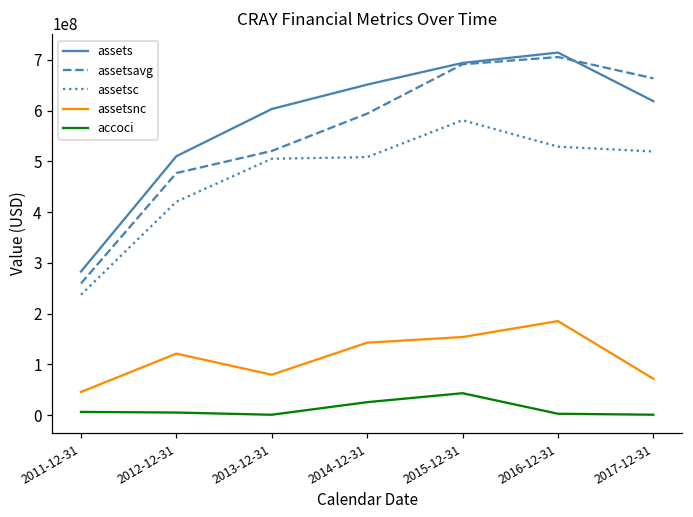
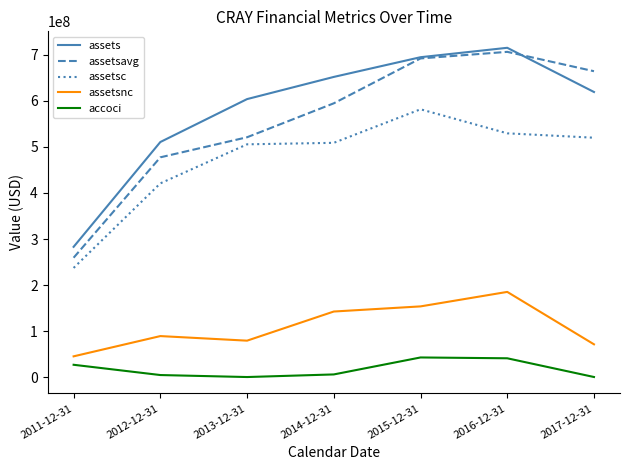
accoci, 2011-12-31: 10000000 -> 30000000
assetsnc, 2012-12-31: 120000000 -> 90000000
accoci, 2014-12-31: 30000000 -> 10000000
accoci, 2016-12-31: 0 -> 40000000
